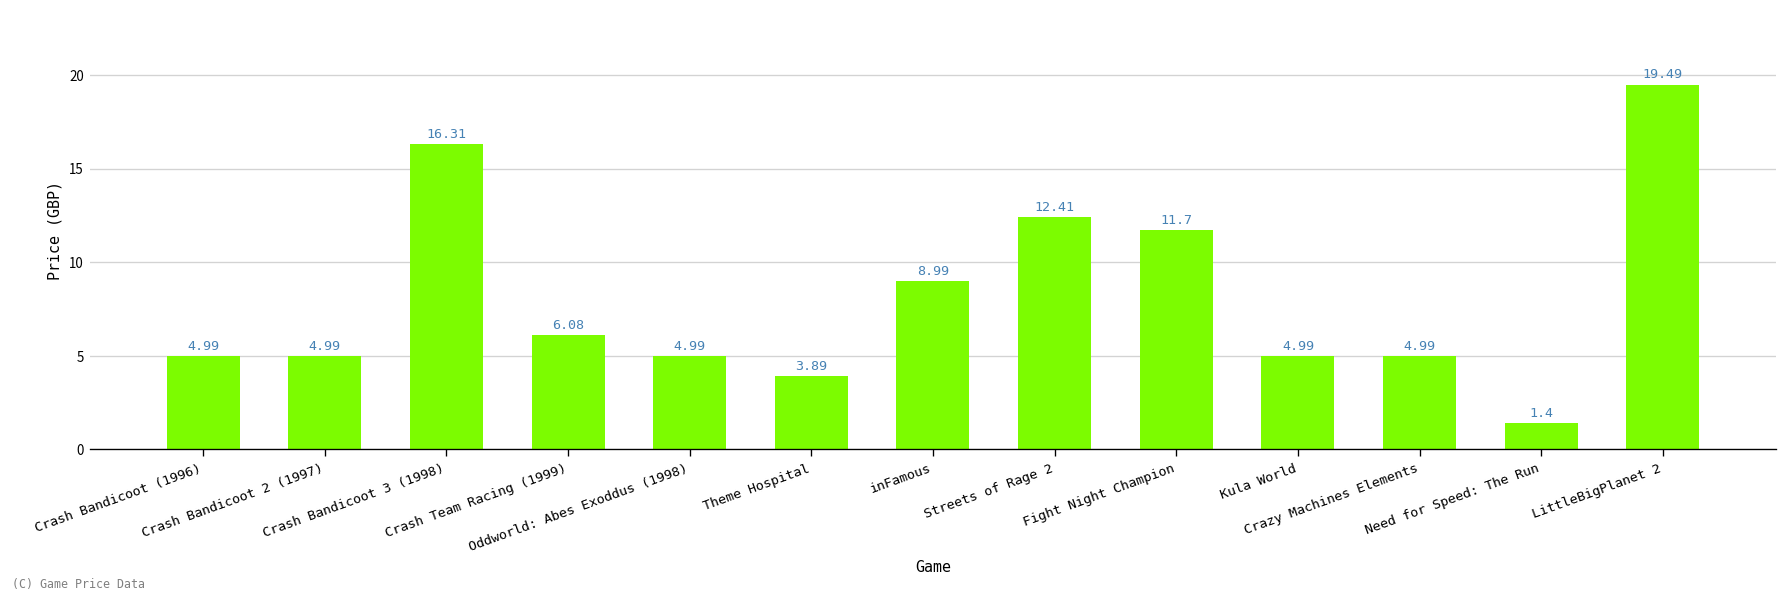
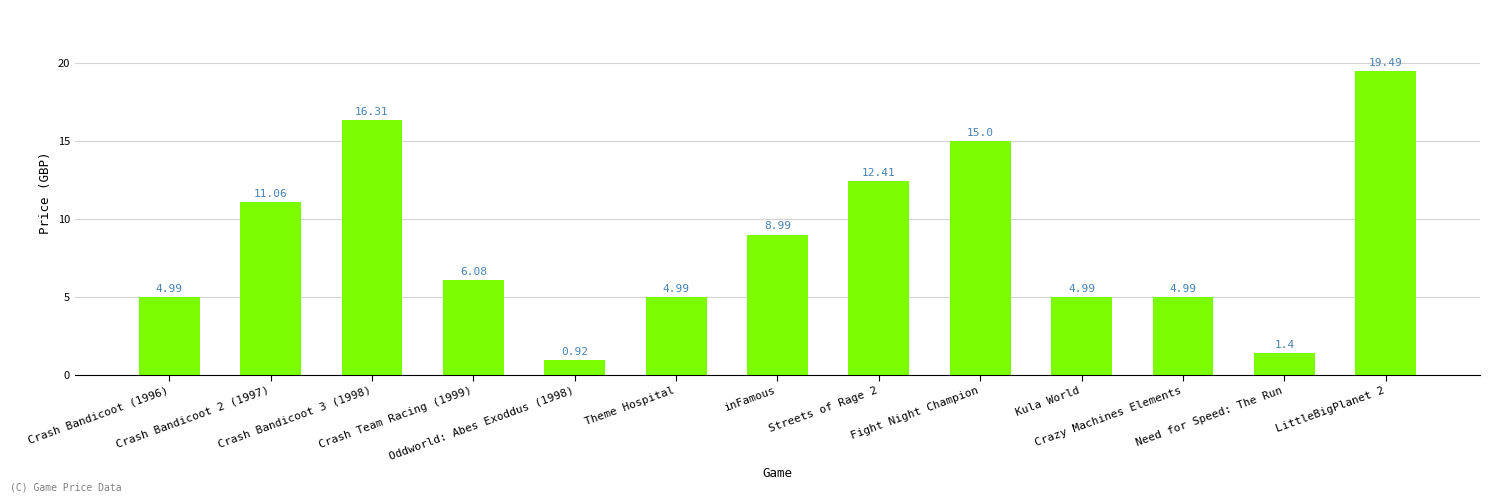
Crash Bandicoot 2 (1997): 4.99 -> 11.06
Oddworld: Abes Exoddus (1998): 4.99 -> 0.92
Theme Hospital: 3.89 -> 4.99
Fight Night Champion: 11.7 -> 15.0
